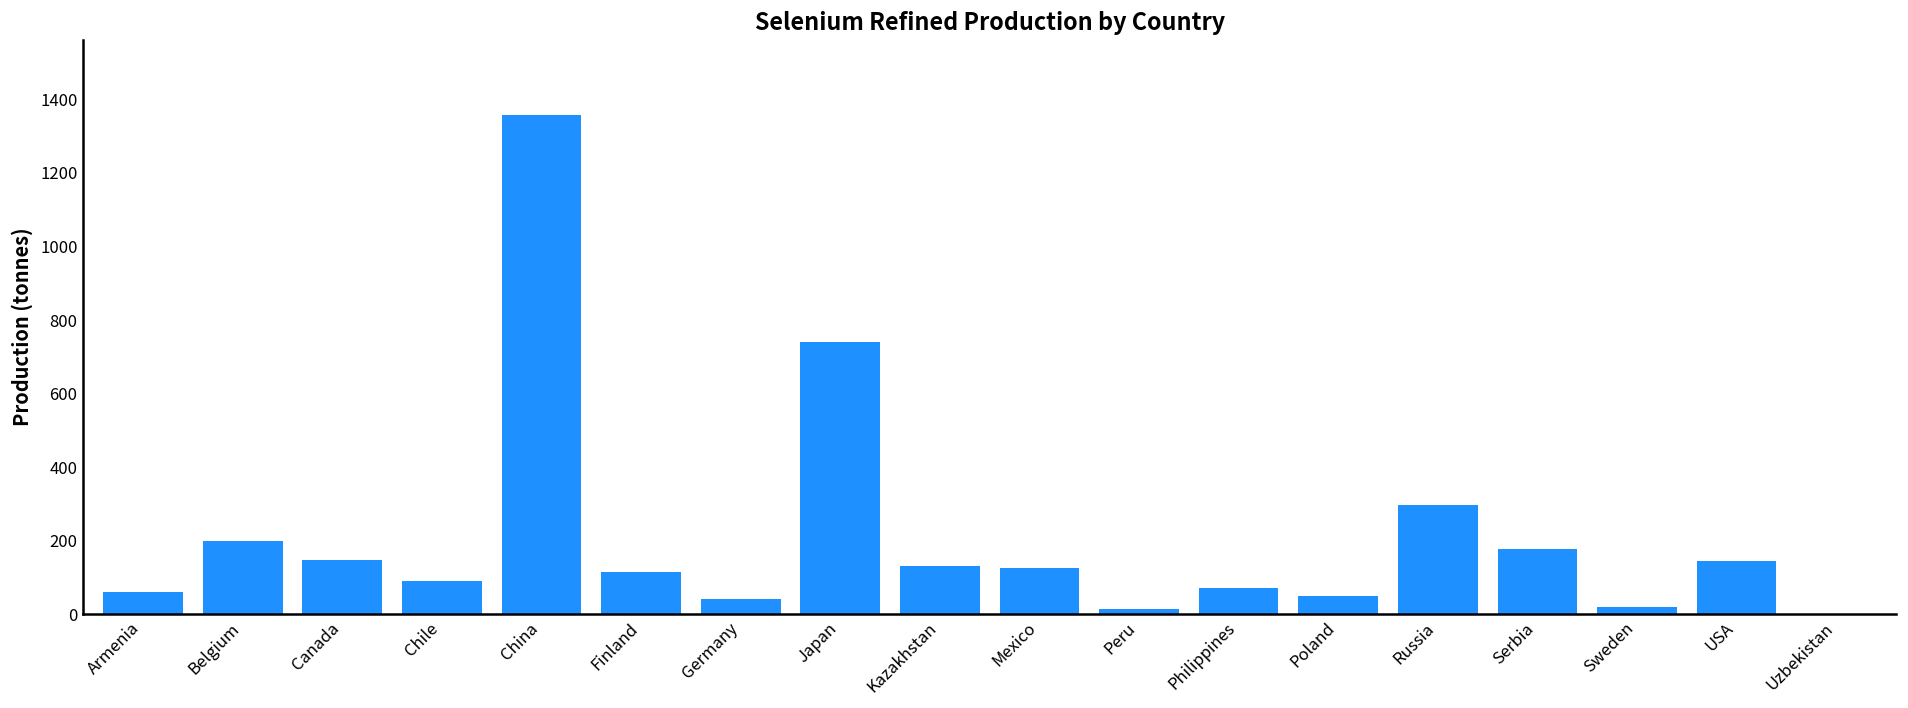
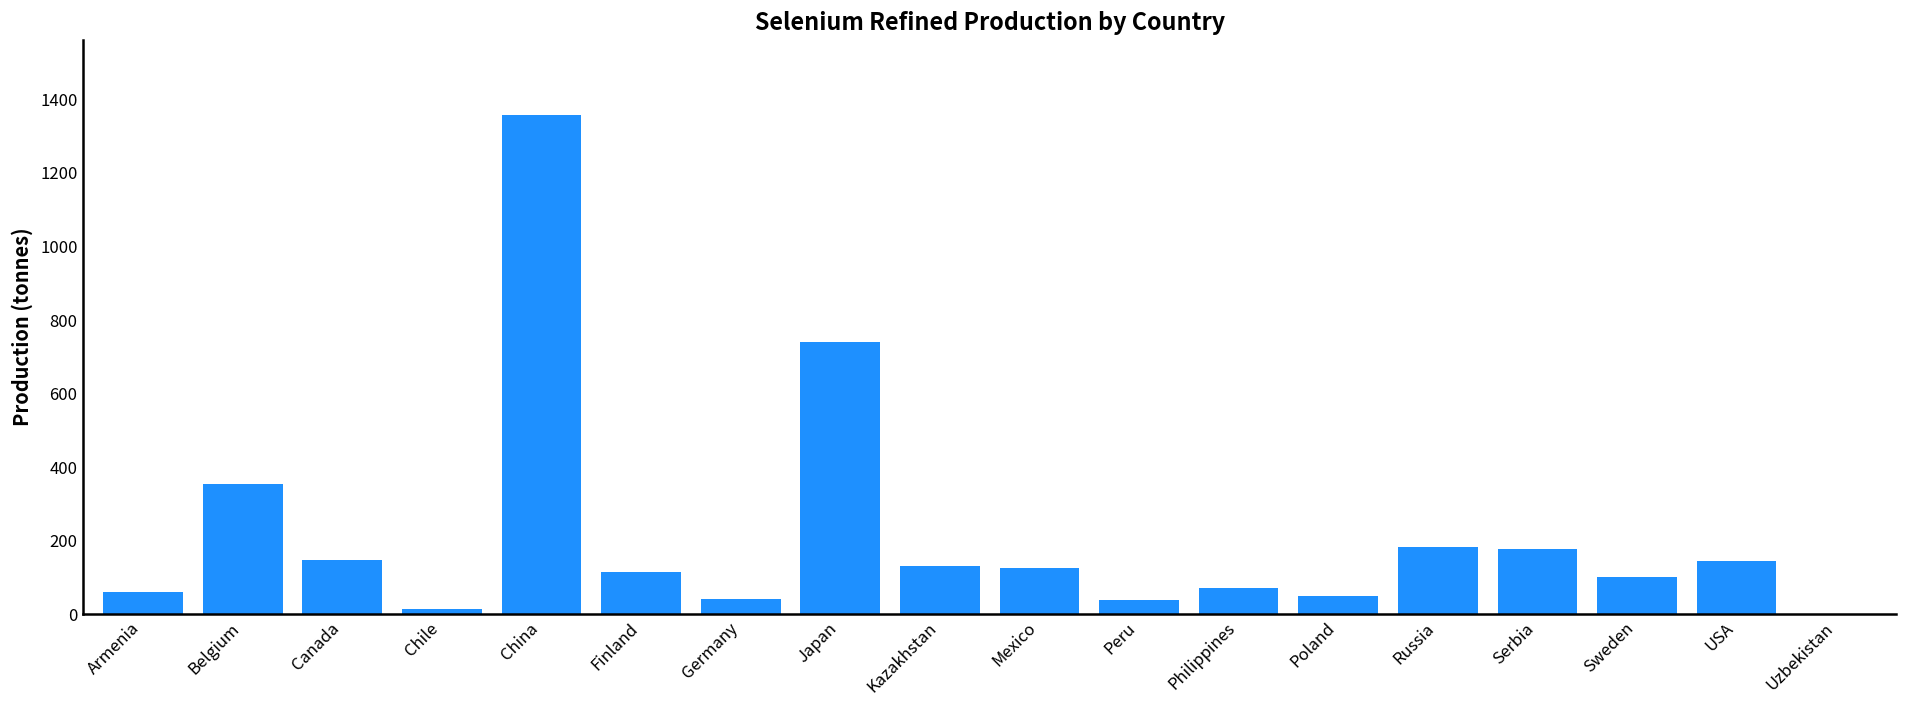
Belgium: 200 -> 350
Chile: 90 -> 10
Peru: 10 -> 40
Russia: 300 -> 180
Sweden: 20 -> 100
